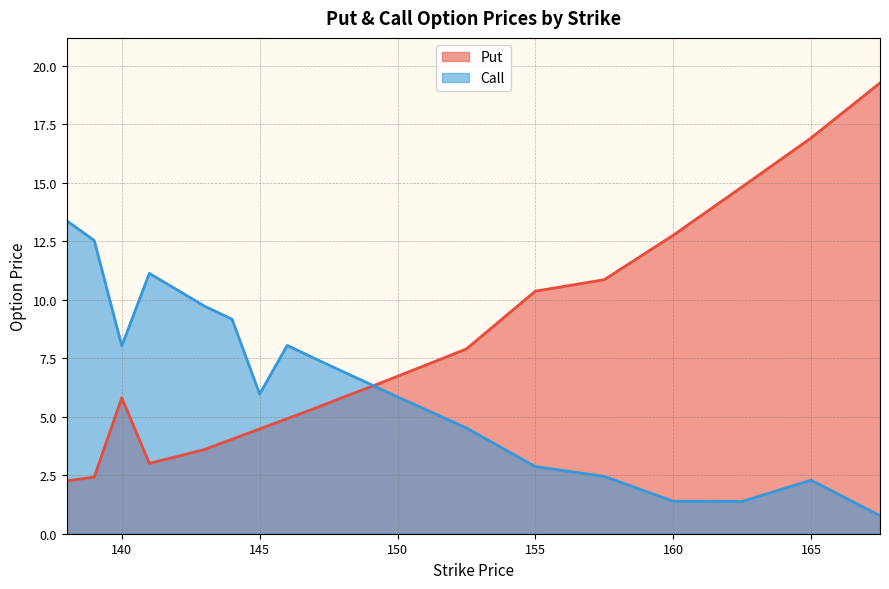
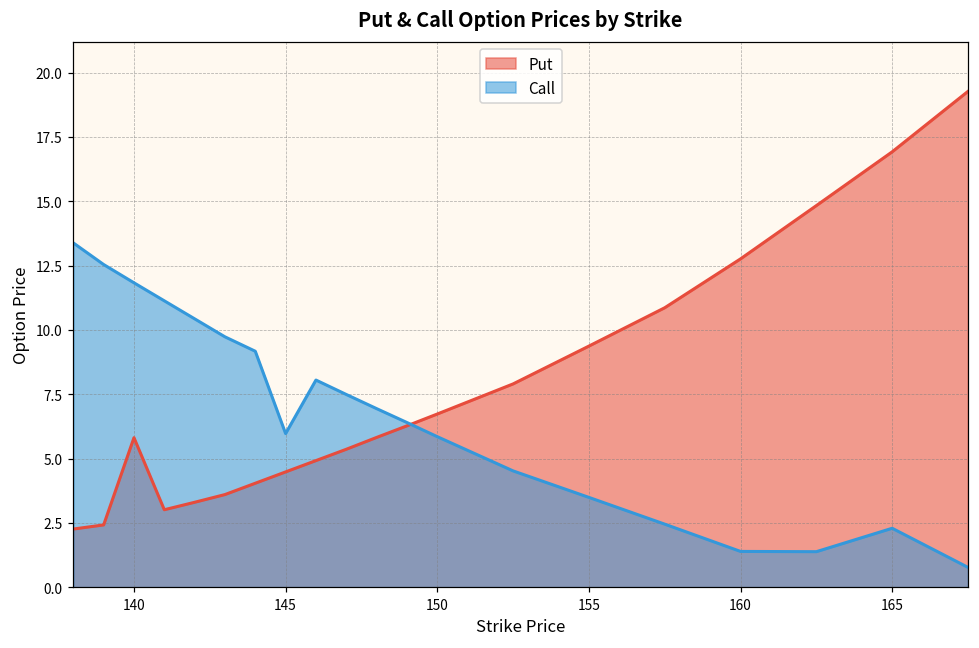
Call, 140: 8.0 -> 11.8
Put, 155: 10.4 -> 9.4
Call, 155: 2.9 -> 3.5
